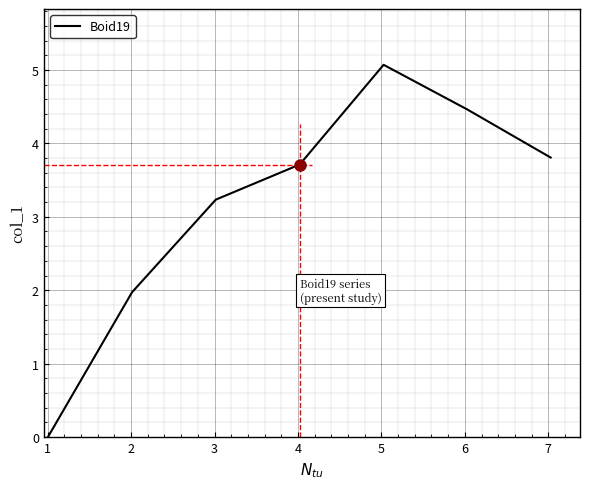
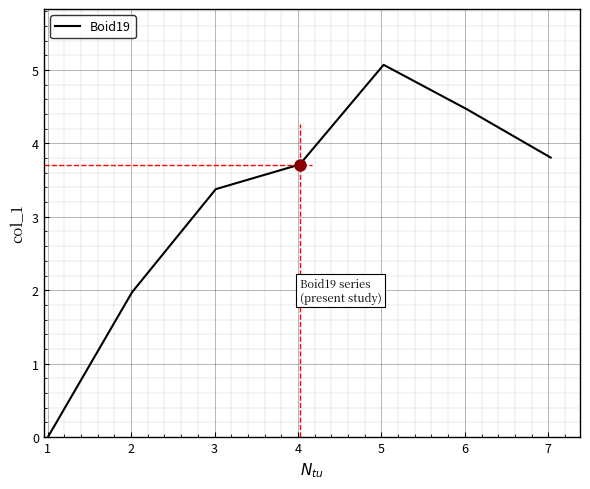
Boid19, 3: 3.2 -> 3.4
